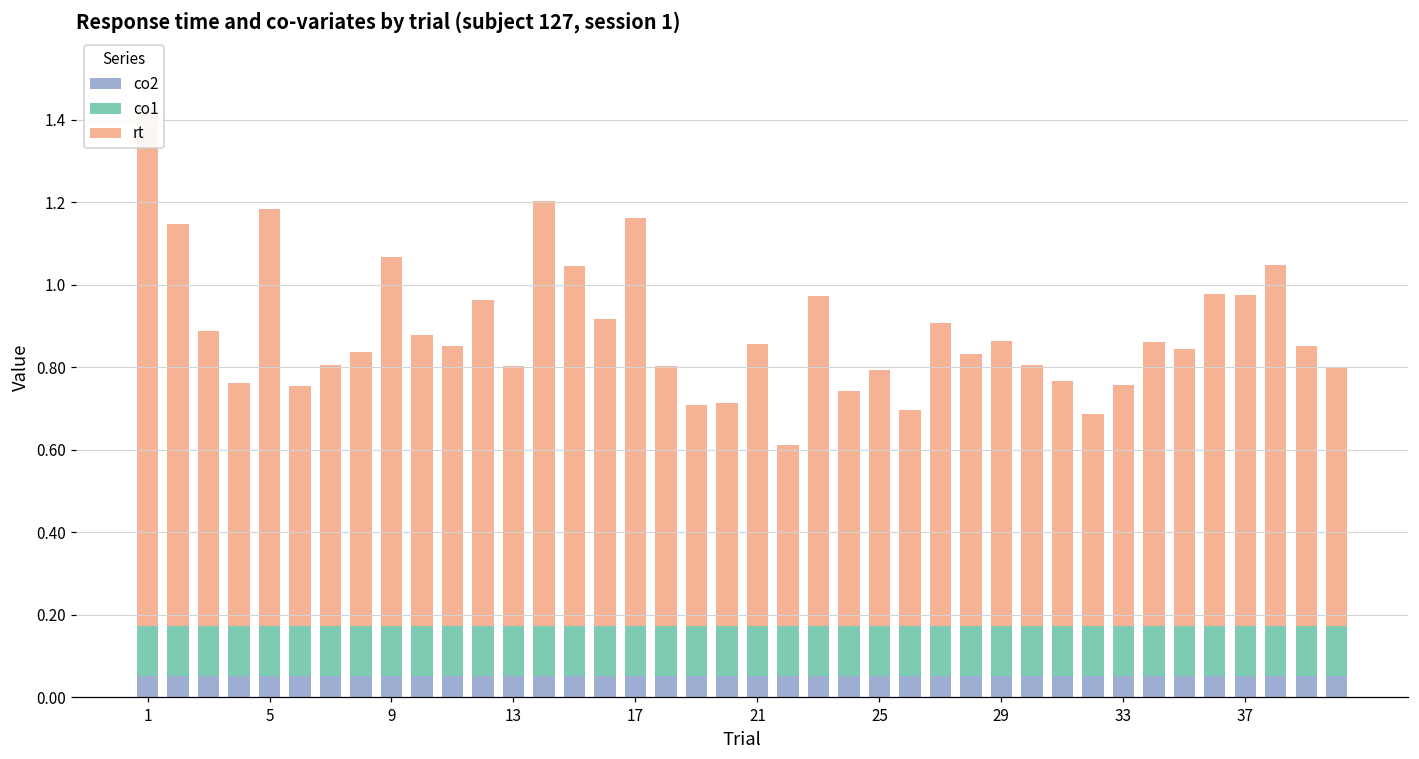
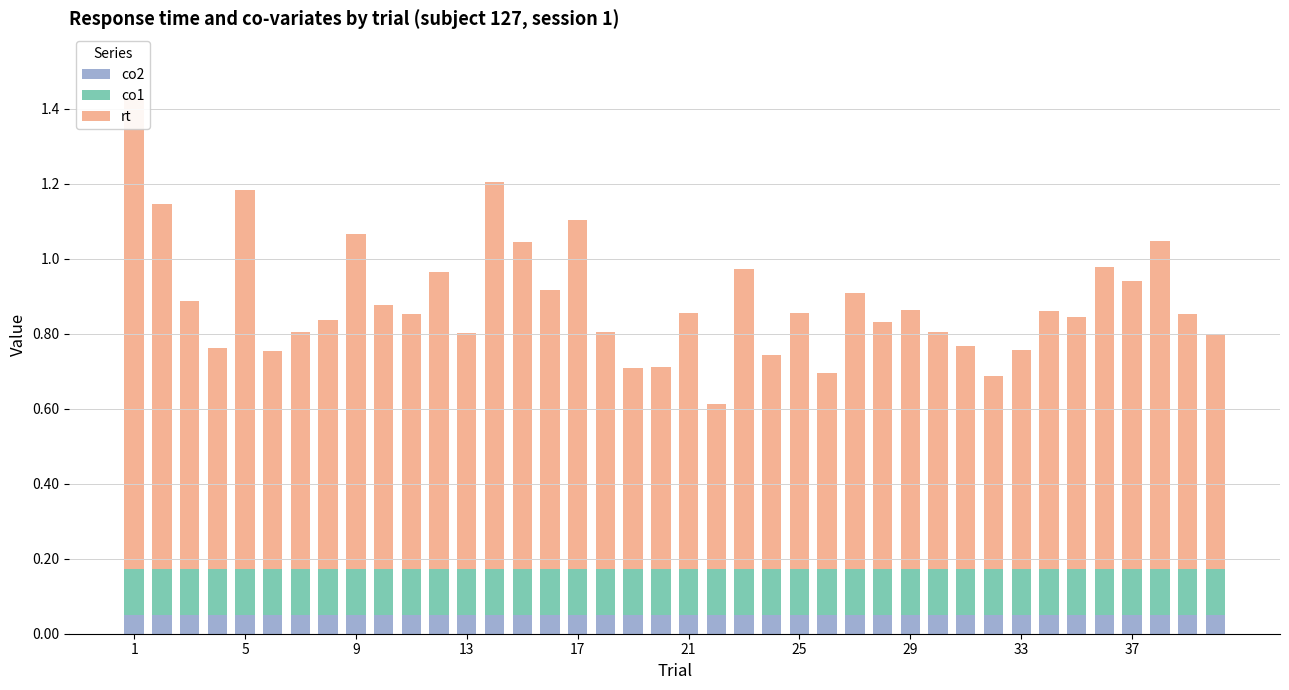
rt, 17: 0.99 -> 0.93
rt, 25: 0.62 -> 0.68
rt, 37: 0.80 -> 0.77
